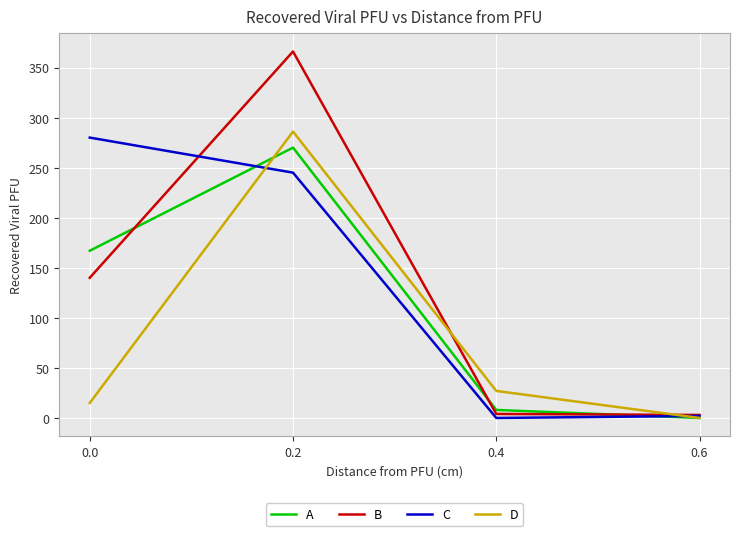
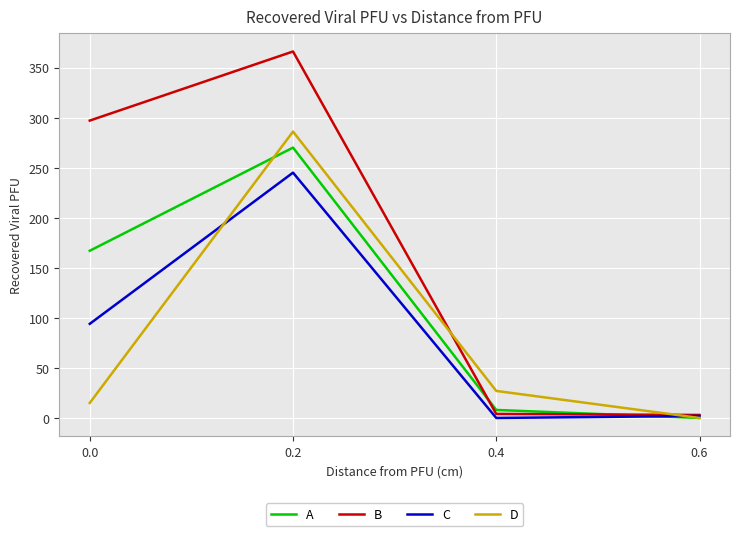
B, 0.0: 140 -> 297
C, 0.0: 280 -> 94
